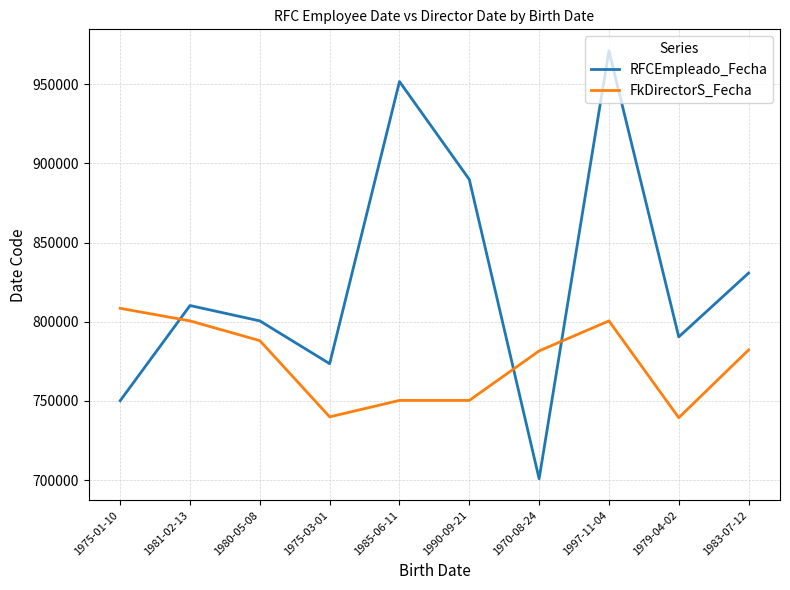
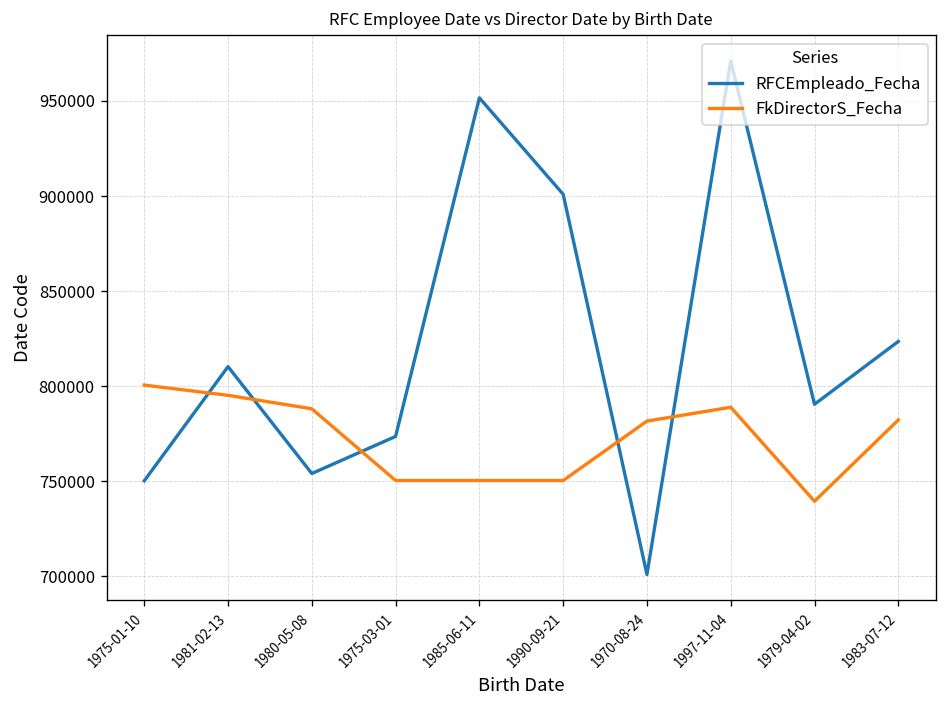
FkDirectorS_Fecha, 1975-01-10: 808000 -> 801000
FkDirectorS_Fecha, 1981-02-13: 801000 -> 795000
RFCEmpleado_Fecha, 1980-05-08: 801000 -> 754000
FkDirectorS_Fecha, 1975-03-01: 740000 -> 750000
RFCEmpleado_Fecha, 1990-09-21: 890000 -> 901000
FkDirectorS_Fecha, 1997-11-04: 801000 -> 789000
RFCEmpleado_Fecha, 1983-07-12: 831000 -> 823000
